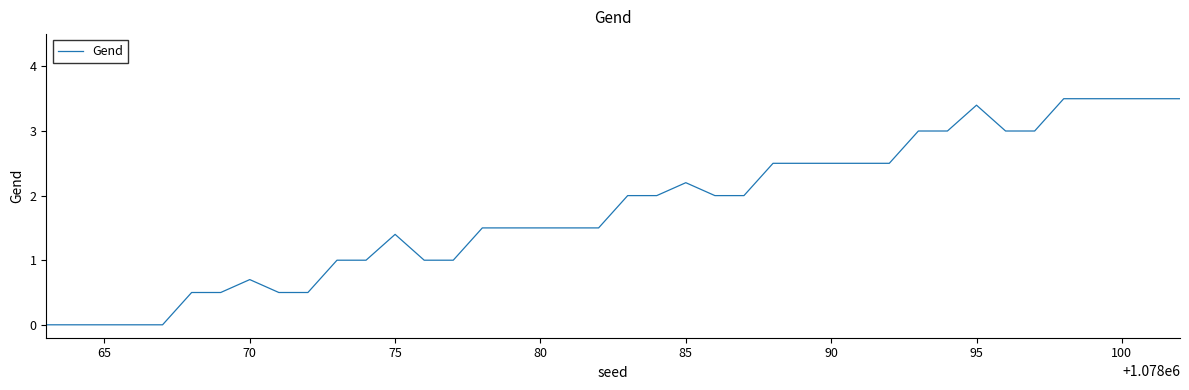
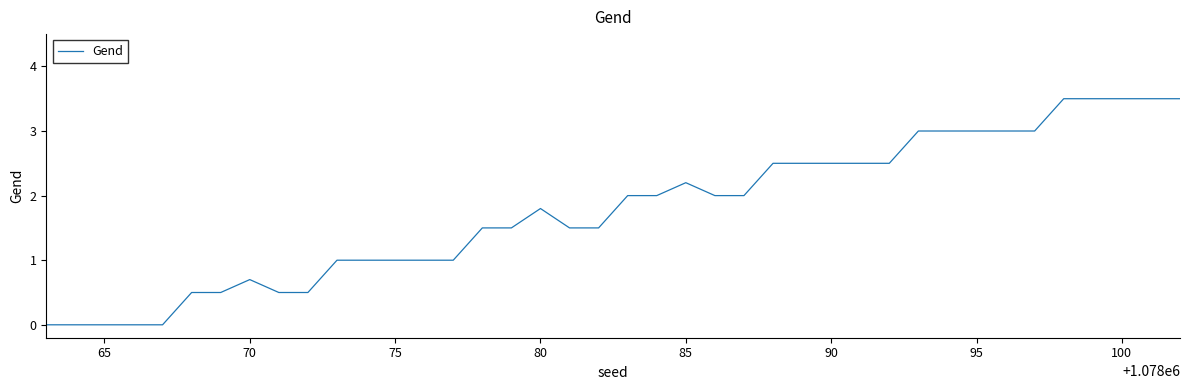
75: 1.4 -> 1.0
80: 1.5 -> 1.8
95: 3.4 -> 3.0
